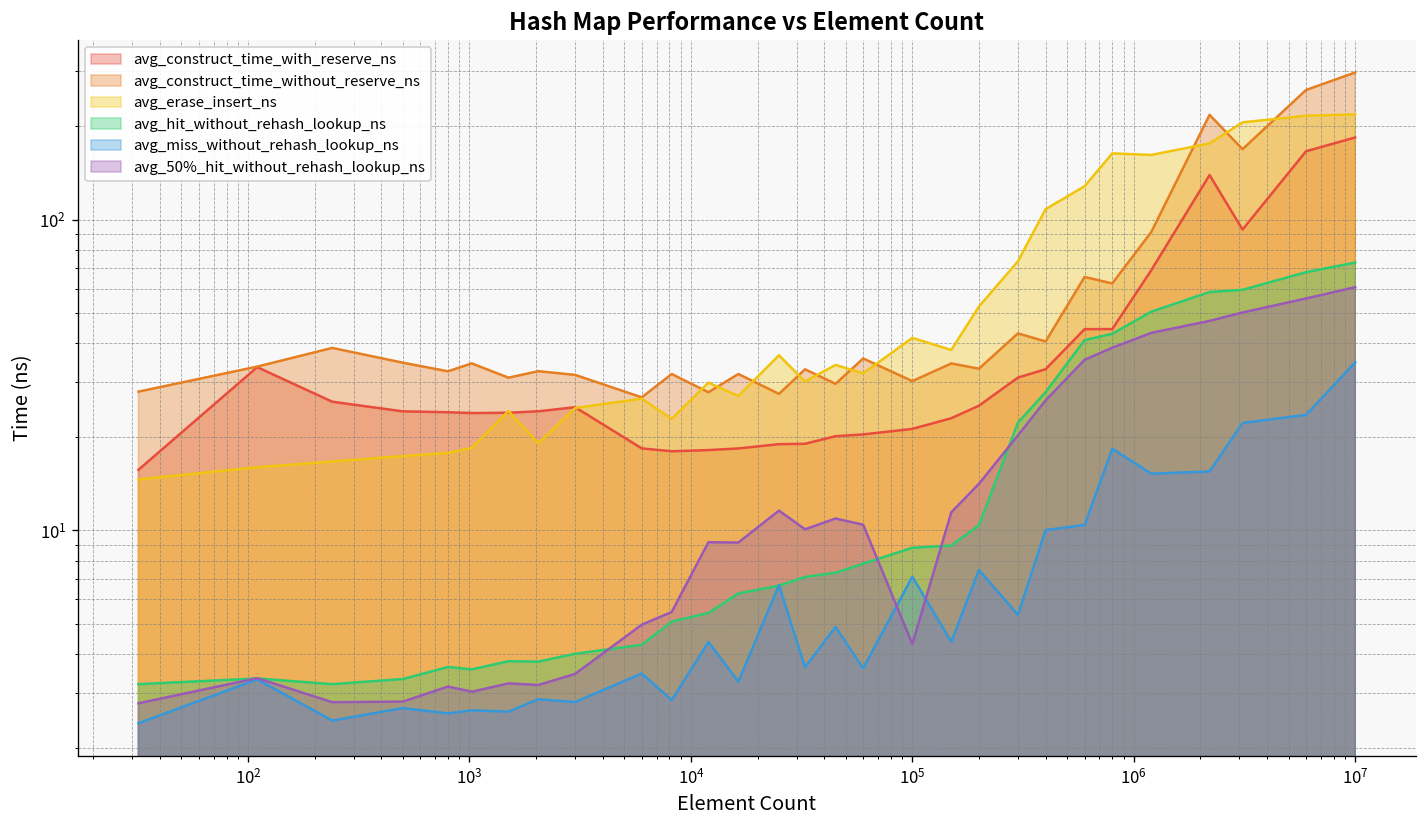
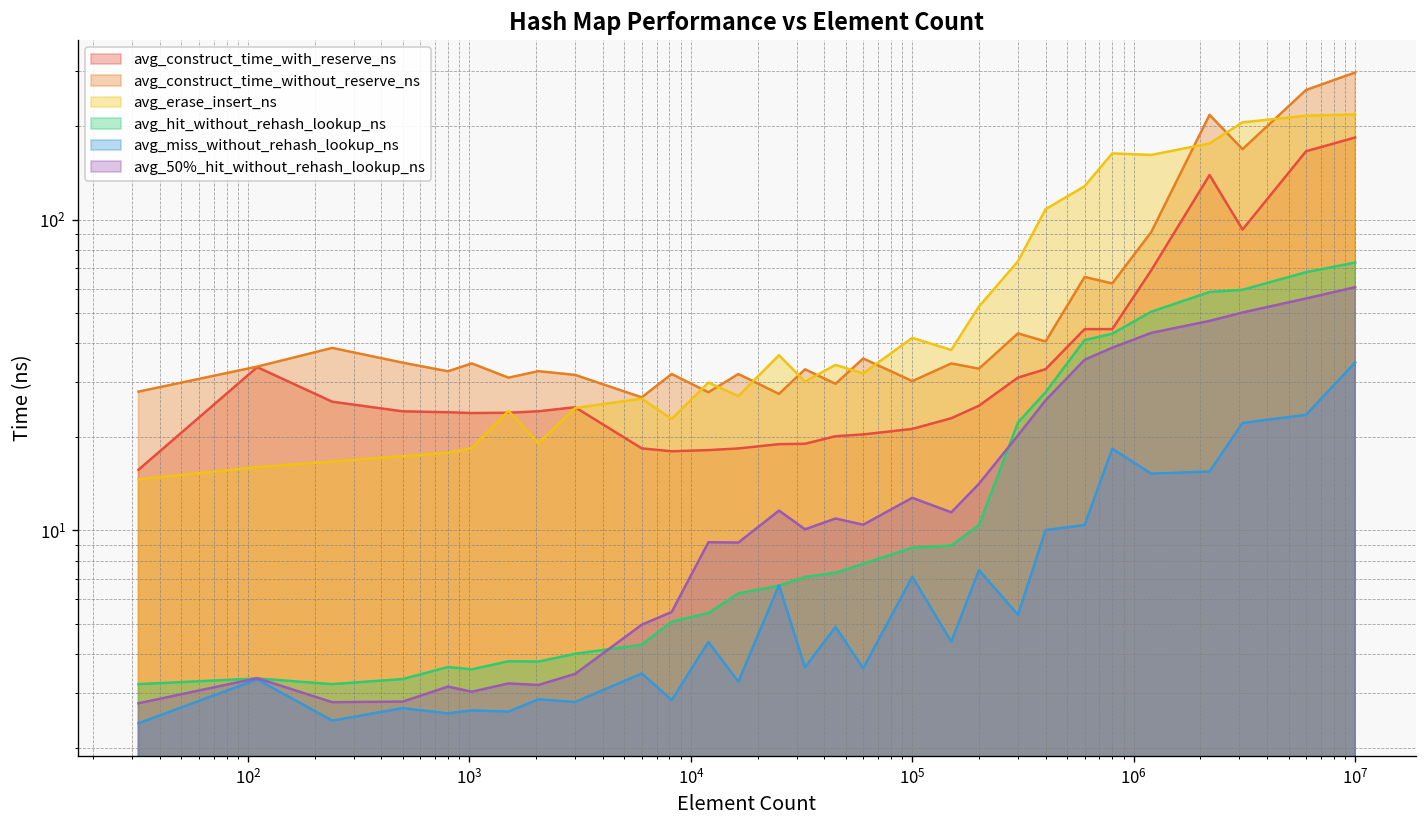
avg_50%_hit_without_rehash_lookup_ns, 10^5: 4.3 -> 13
